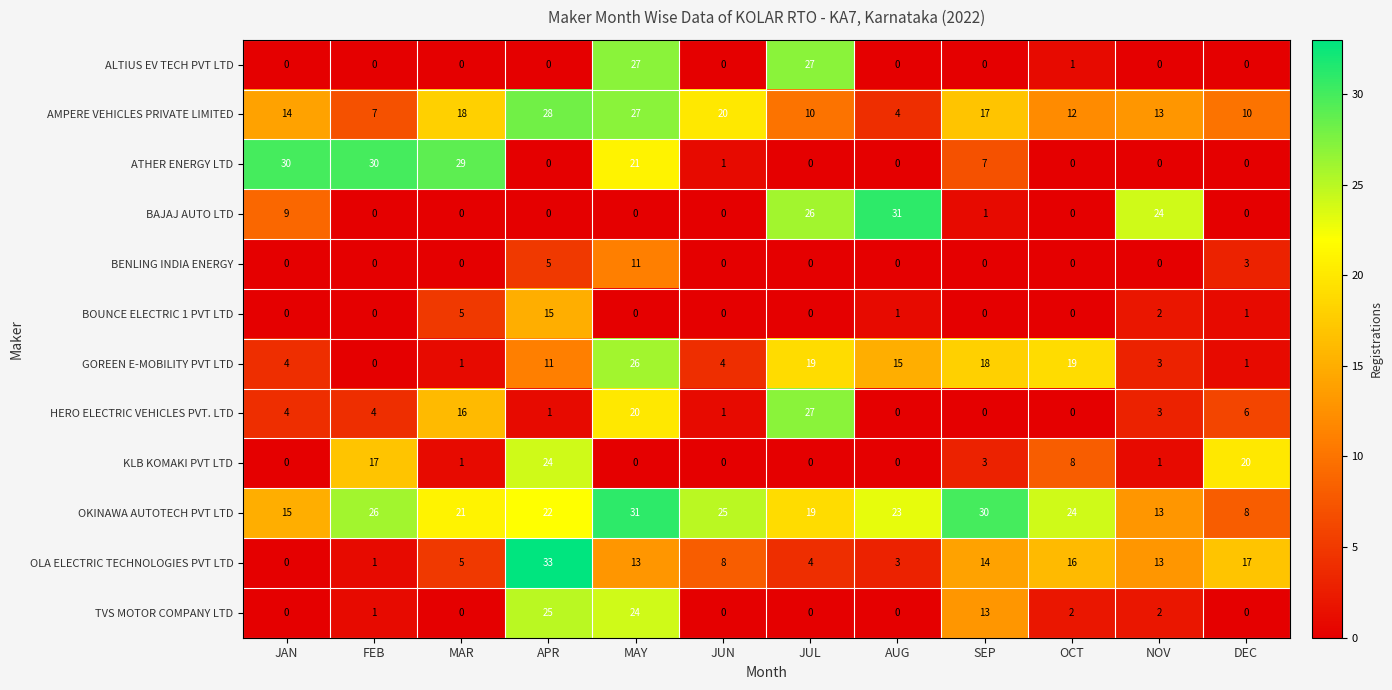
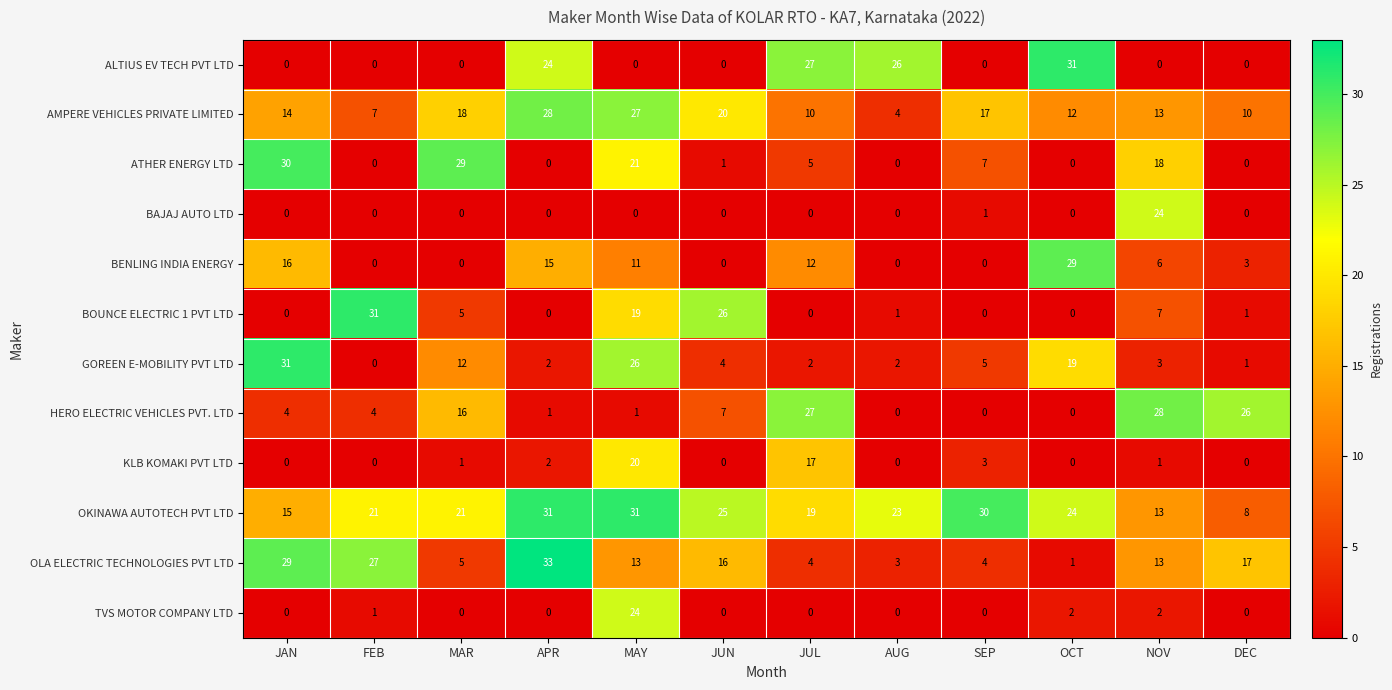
ALTIUS EV TECH PVT LTD, APR: 0 -> 24
ALTIUS EV TECH PVT LTD, MAY: 27 -> 0
ALTIUS EV TECH PVT LTD, AUG: 0 -> 26
ALTIUS EV TECH PVT LTD, OCT: 1 -> 31
ATHER ENERGY LTD, FEB: 30 -> 0
ATHER ENERGY LTD, JUL: 0 -> 5
ATHER ENERGY LTD, NOV: 0 -> 18
BAJAJ AUTO LTD, JAN: 9 -> 0
BAJAJ AUTO LTD, JUL: 26 -> 0
BAJAJ AUTO LTD, AUG: 31 -> 0
BENLING INDIA ENERGY, JAN: 0 -> 16
BENLING INDIA ENERGY, APR: 5 -> 15
BENLING INDIA ENERGY, JUL: 0 -> 12
BENLING INDIA ENERGY, OCT: 0 -> 29
BENLING INDIA ENERGY, NOV: 0 -> 6
BOUNCE ELECTRIC 1 PVT LTD, FEB: 0 -> 31
BOUNCE ELECTRIC 1 PVT LTD, APR: 15 -> 0
BOUNCE ELECTRIC 1 PVT LTD, MAY: 0 -> 19
BOUNCE ELECTRIC 1 PVT LTD, JUN: 0 -> 26
BOUNCE ELECTRIC 1 PVT LTD, NOV: 2 -> 7
GOREEN E-MOBILITY PVT LTD, JAN: 4 -> 31
GOREEN E-MOBILITY PVT LTD, MAR: 1 -> 12
GOREEN E-MOBILITY PVT LTD, APR: 11 -> 2
GOREEN E-MOBILITY PVT LTD, JUL: 19 -> 2
GOREEN E-MOBILITY PVT LTD, AUG: 15 -> 2
GOREEN E-MOBILITY PVT LTD, SEP: 18 -> 5
HERO ELECTRIC VEHICLES PVT. LTD, MAY: 20 -> 1
HERO ELECTRIC VEHICLES PVT. LTD, JUN: 1 -> 7
HERO ELECTRIC VEHICLES PVT. LTD, NOV: 3 -> 28
HERO ELECTRIC VEHICLES PVT. LTD, DEC: 6 -> 26
KLB KOMAKI PVT LTD, FEB: 17 -> 0
KLB KOMAKI PVT LTD, APR: 24 -> 2
KLB KOMAKI PVT LTD, MAY: 0 -> 20
KLB KOMAKI PVT LTD, JUL: 0 -> 17
KLB KOMAKI PVT LTD, OCT: 8 -> 0
KLB KOMAKI PVT LTD, DEC: 20 -> 0
OKINAWA AUTOTECH PVT LTD, FEB: 26 -> 21
OKINAWA AUTOTECH PVT LTD, APR: 22 -> 31
OLA ELECTRIC TECHNOLOGIES PVT LTD, JAN: 0 -> 29
OLA ELECTRIC TECHNOLOGIES PVT LTD, FEB: 1 -> 27
OLA ELECTRIC TECHNOLOGIES PVT LTD, JUN: 8 -> 16
OLA ELECTRIC TECHNOLOGIES PVT LTD, SEP: 14 -> 4
OLA ELECTRIC TECHNOLOGIES PVT LTD, OCT: 16 -> 1
TVS MOTOR COMPANY LTD, APR: 25 -> 0
TVS MOTOR COMPANY LTD, SEP: 13 -> 0
